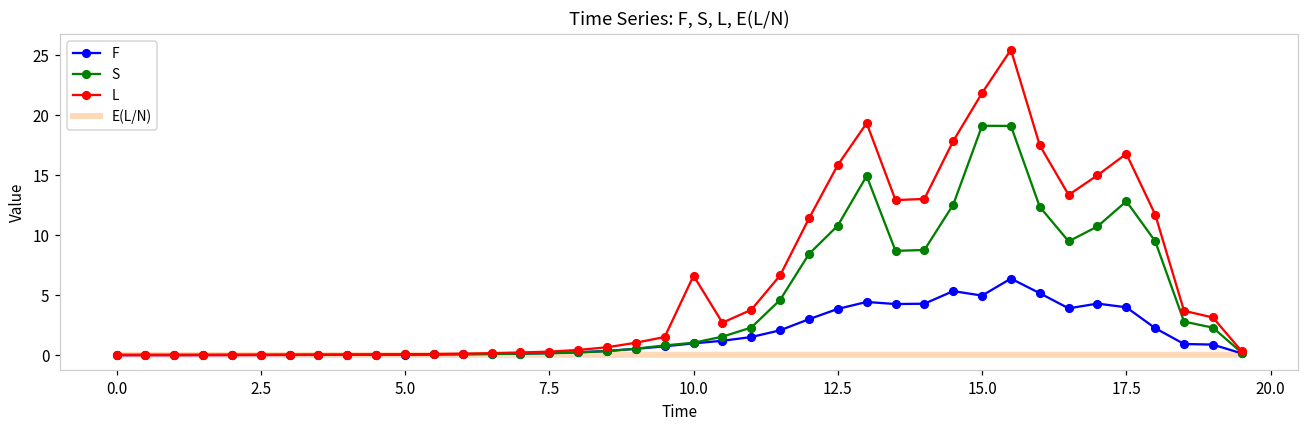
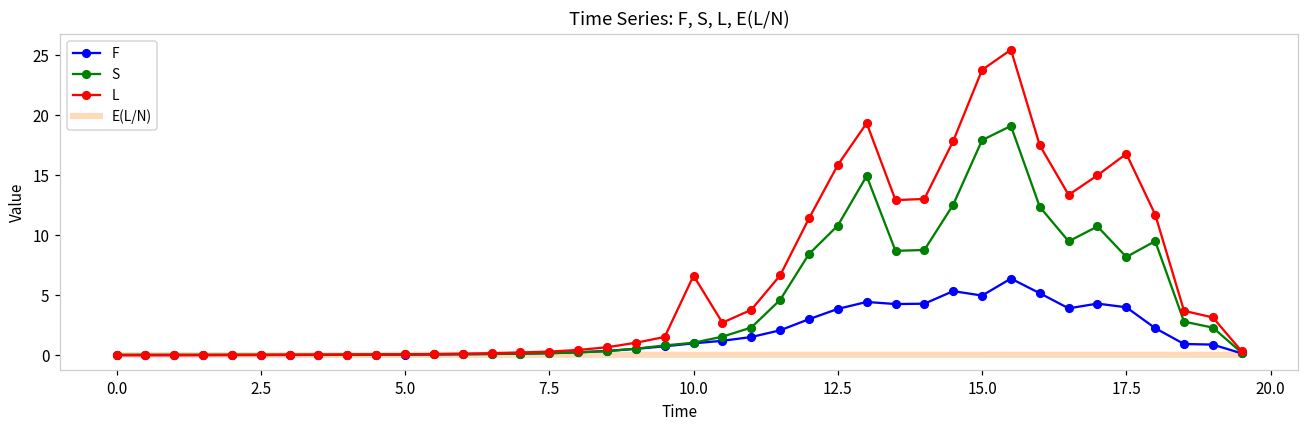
S, 15.0: 19.1 -> 17.9
L, 15.0: 21.9 -> 23.8
S, 17.5: 12.8 -> 8.2
